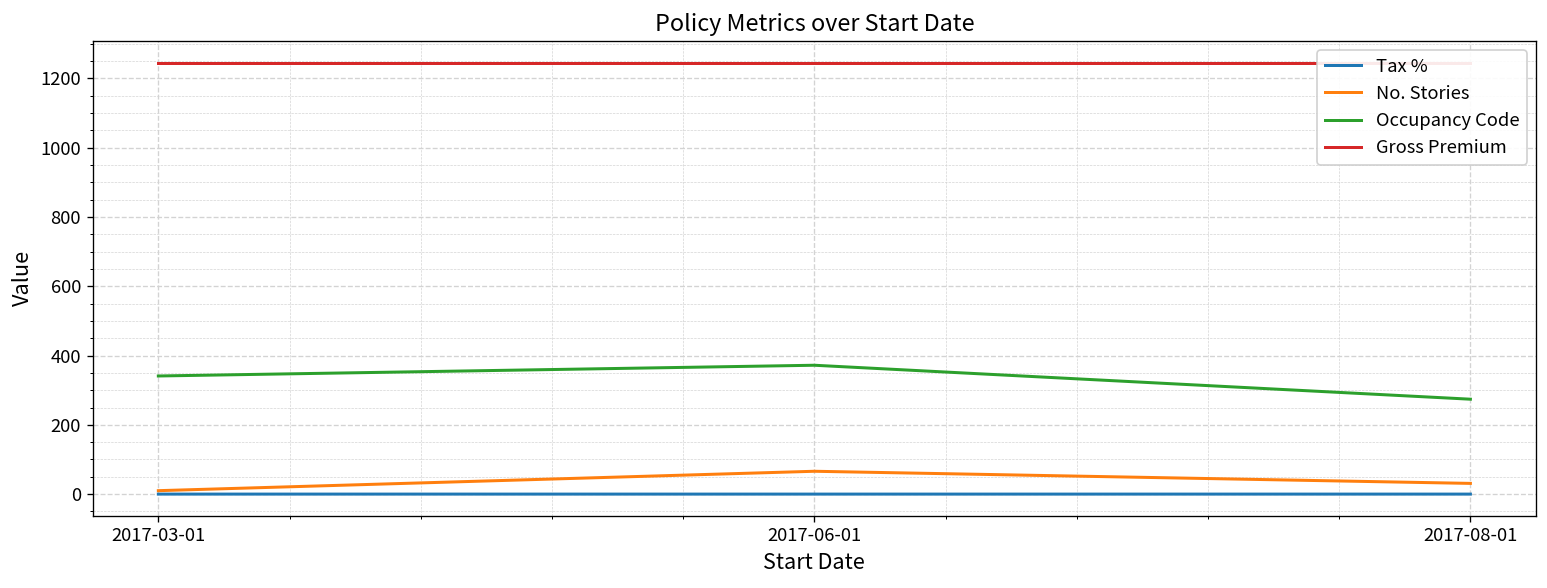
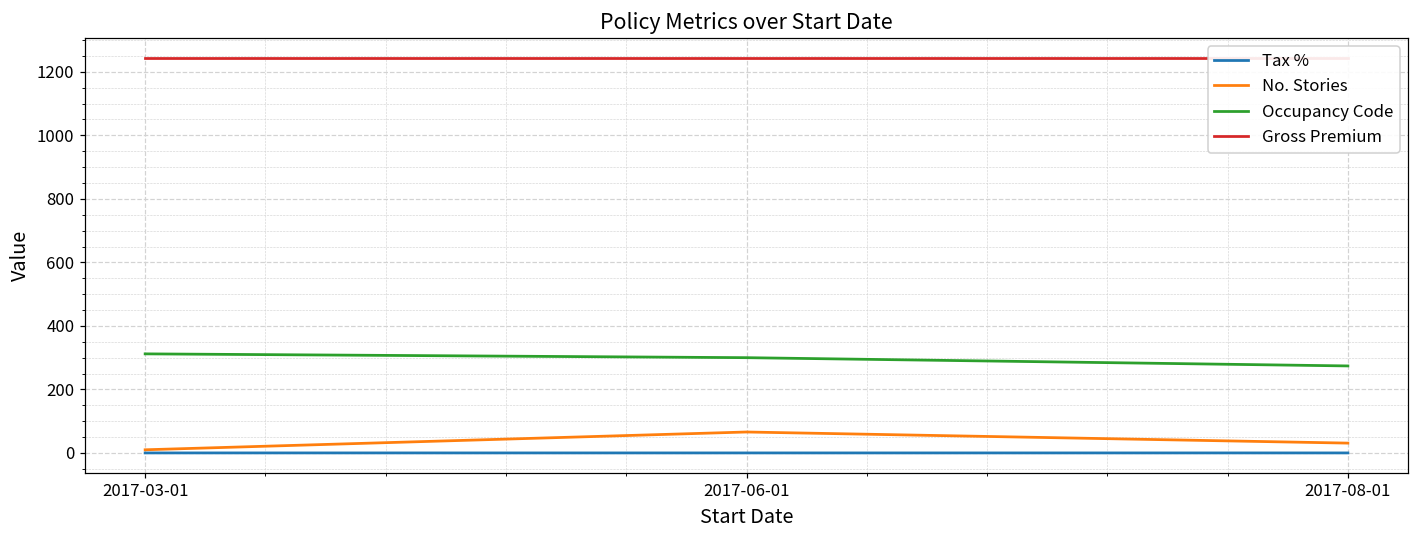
Occupancy Code, 2017-03-01: 340 -> 310
Occupancy Code, 2017-06-01: 370 -> 300
